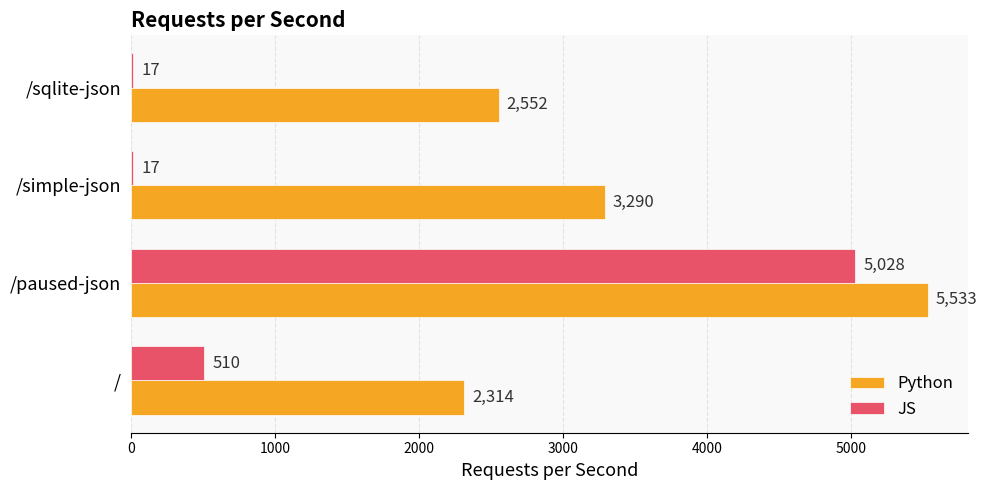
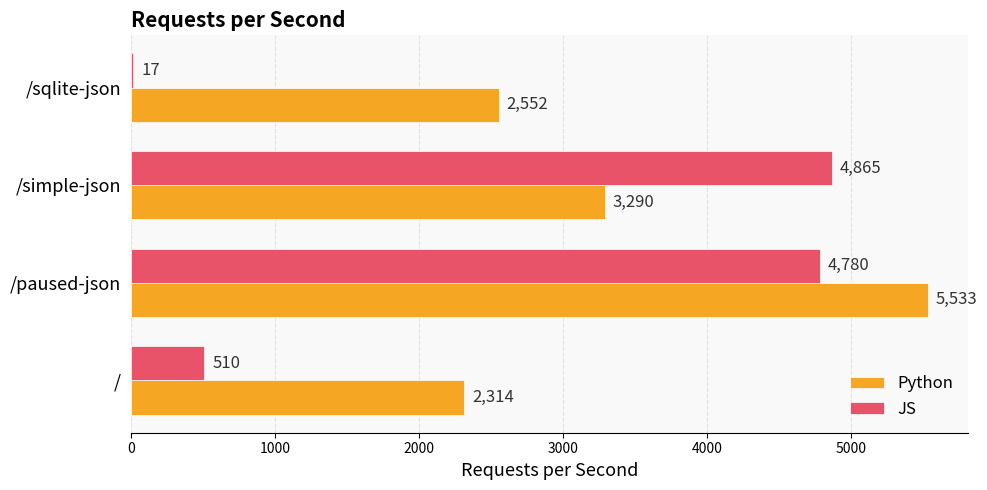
JS, /simple-json: 17 -> 4,865
JS, /paused-json: 5,028 -> 4,780
